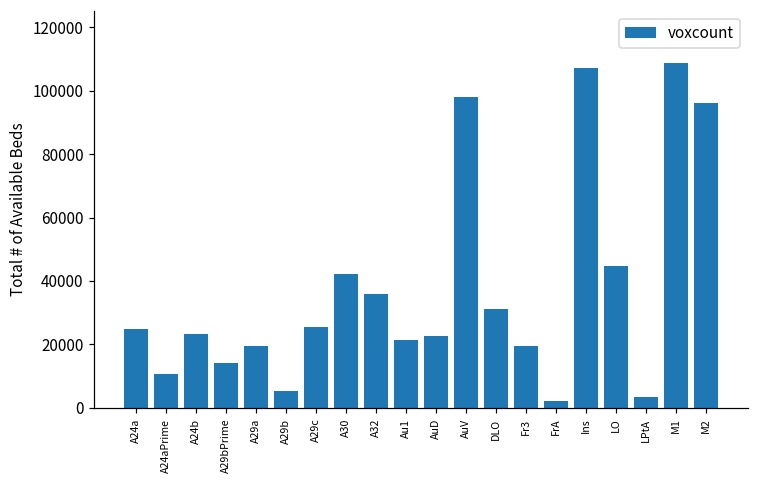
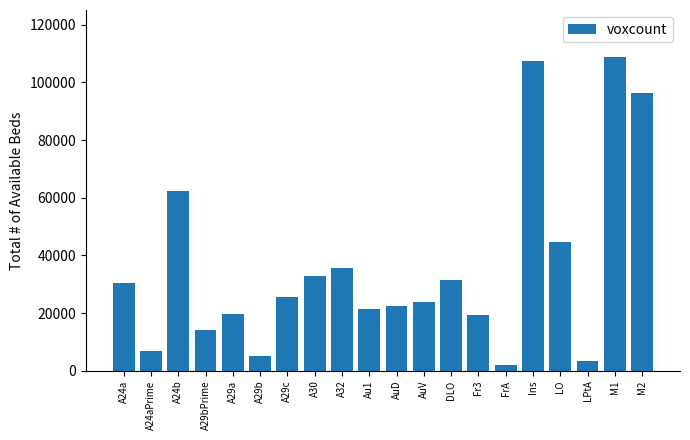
A24a: 25000 -> 30000
A24aPrime: 11000 -> 7000
A24b: 23000 -> 62000
A30: 42000 -> 33000
AuV: 98000 -> 24000
